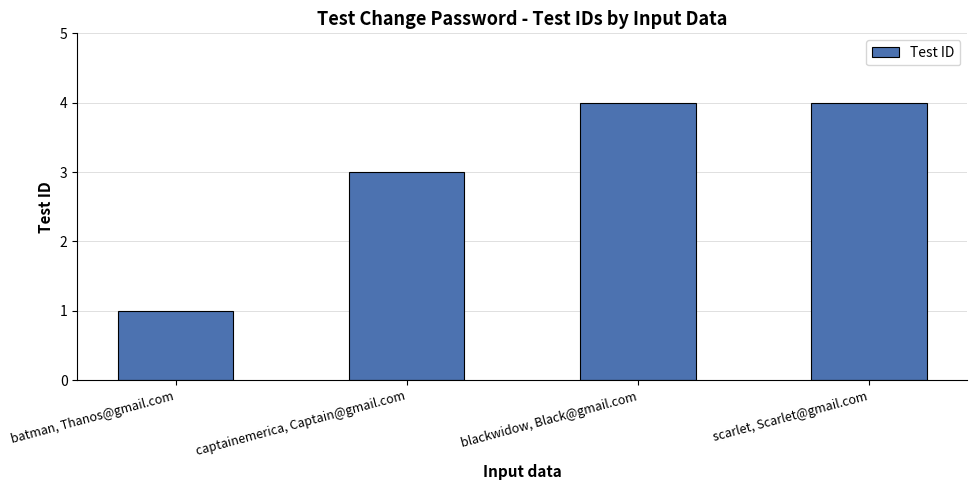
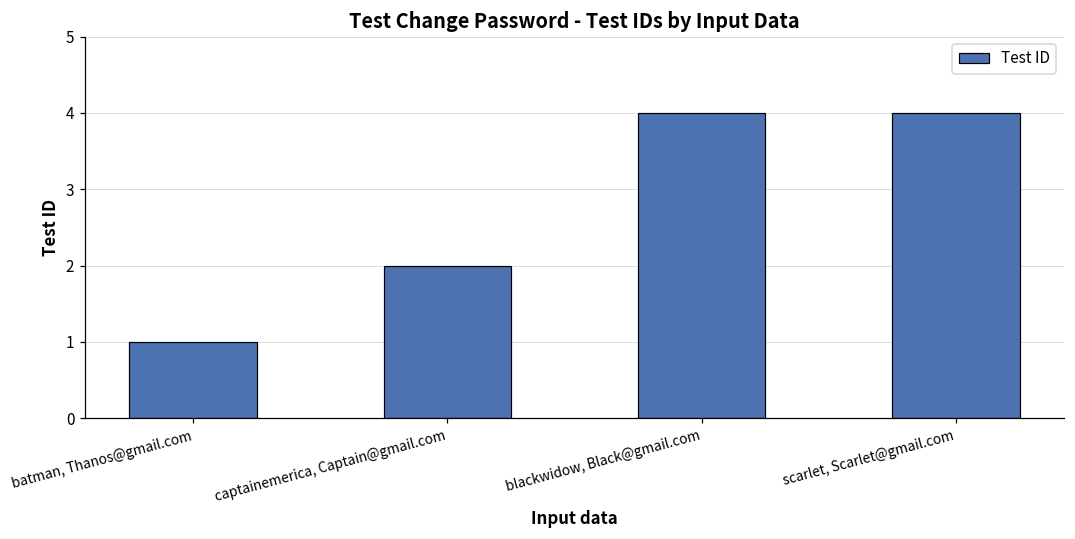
captainemerica, Captain@gmail.com: 3 -> 2
